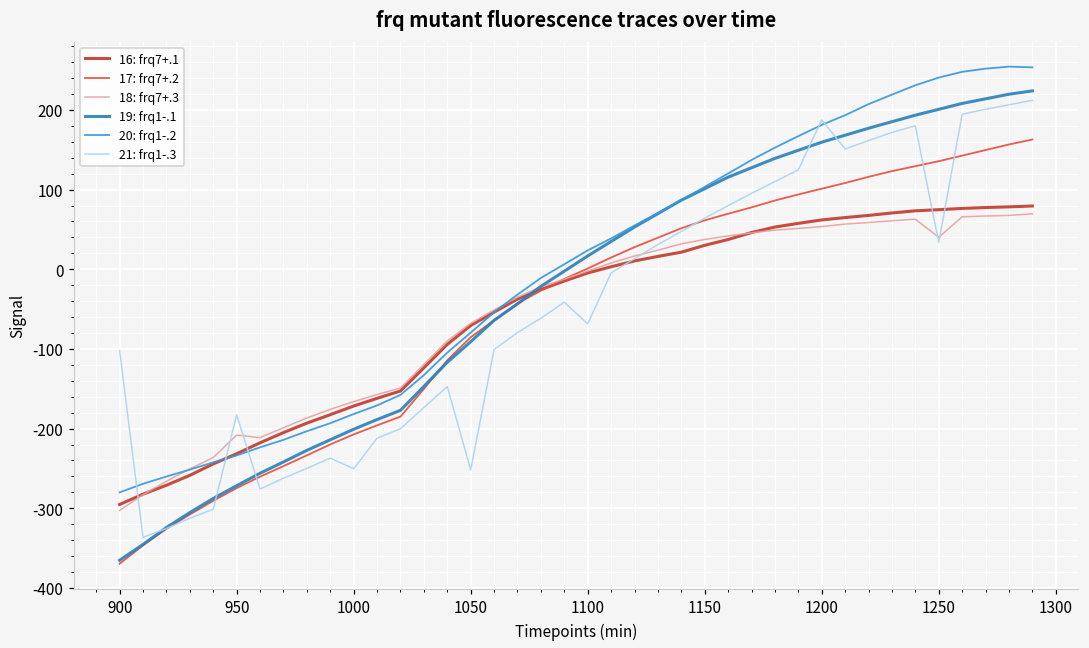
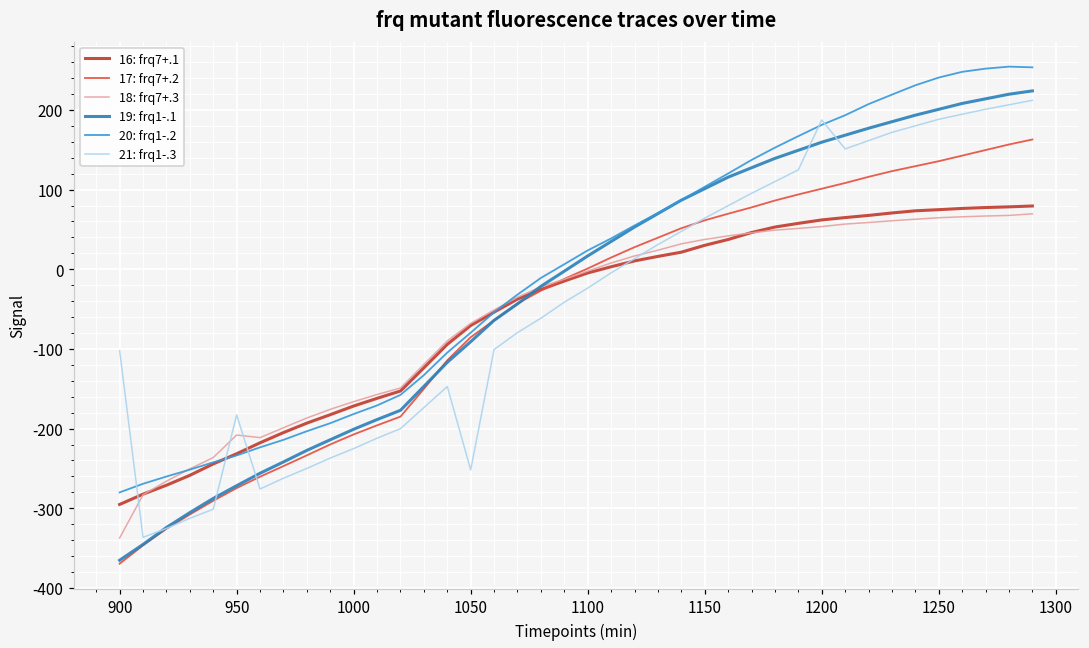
18: frq7+.3, 900: -300 -> -340
21: frq1-.3, 1000: -250 -> -230
21: frq1-.3, 1100: -70 -> -20
18: frq7+.3, 1250: 40 -> 60
21: frq1-.3, 1250: 30 -> 190
